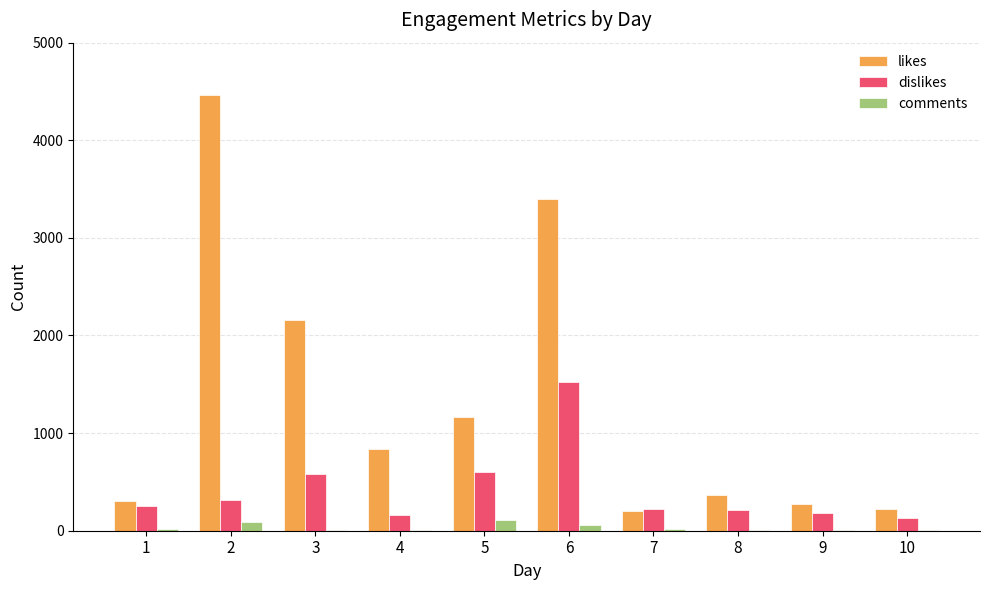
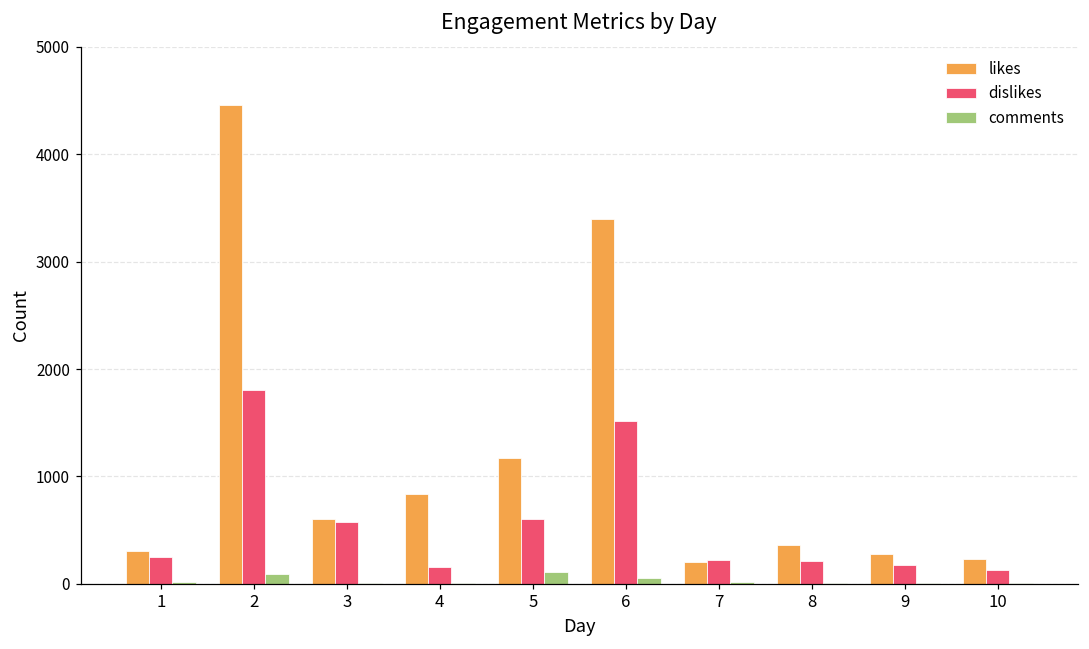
dislikes, 2: 300 -> 1800
likes, 3: 2200 -> 600
